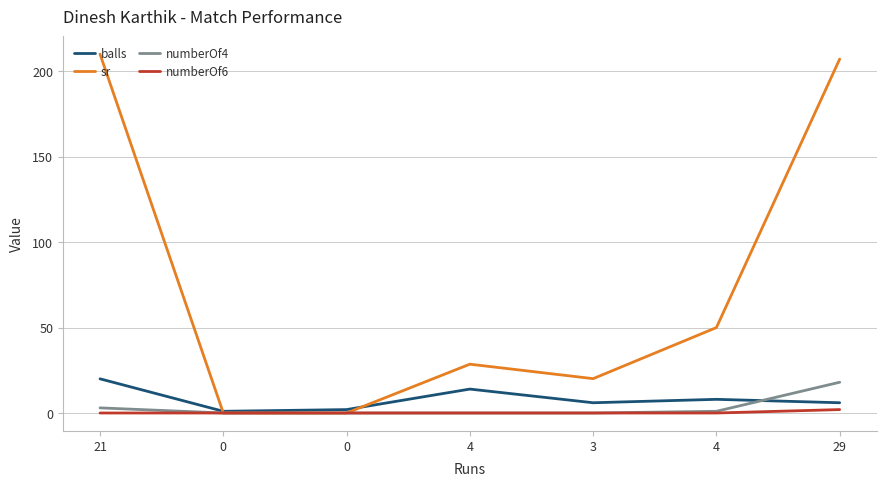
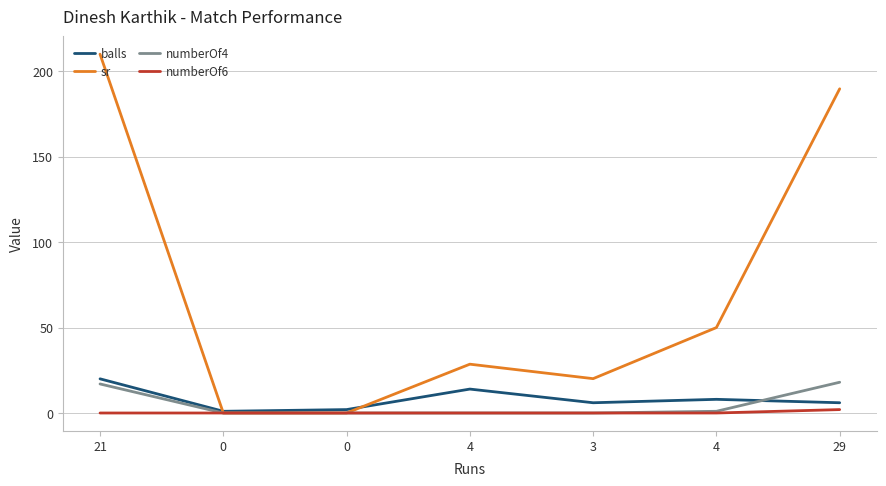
numberOf4, 21: 3 -> 17
sr, 29: 207 -> 190
